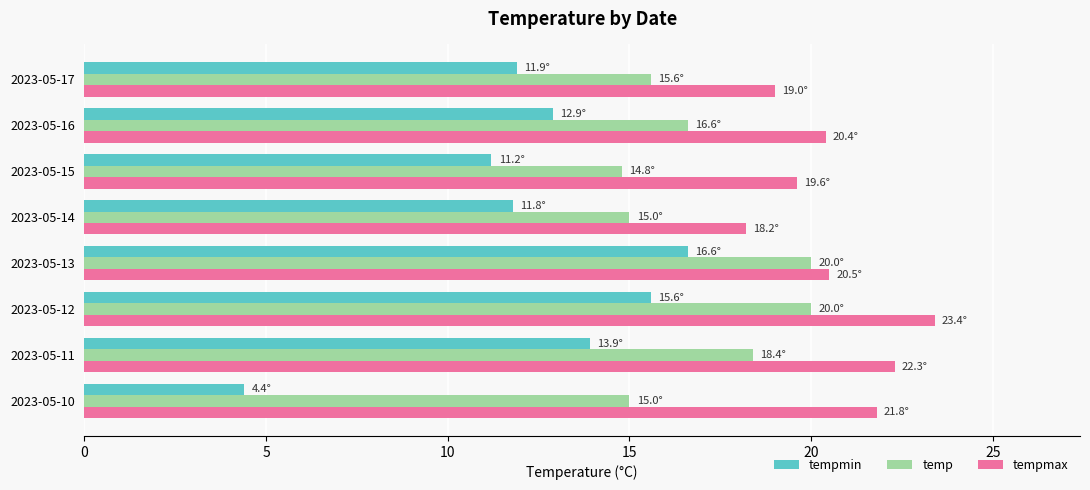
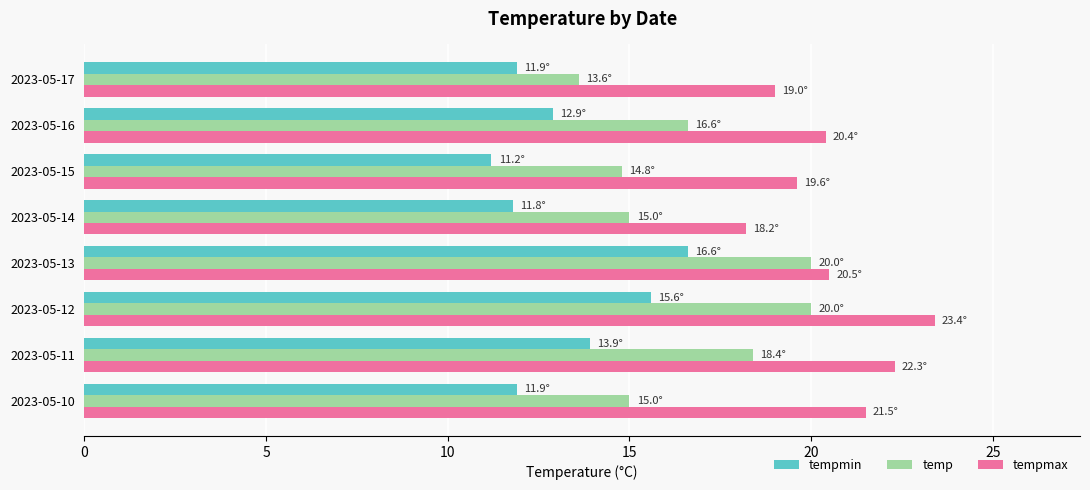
temp, 2023-05-17: 15.6° -> 13.6°
tempmin, 2023-05-10: 4.4° -> 11.9°
tempmax, 2023-05-10: 21.8° -> 21.5°
